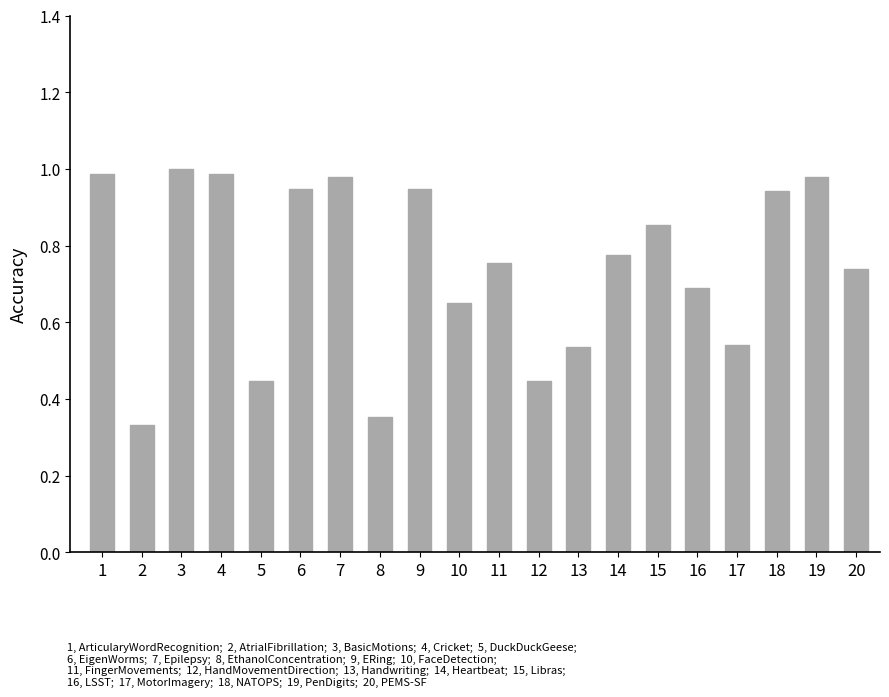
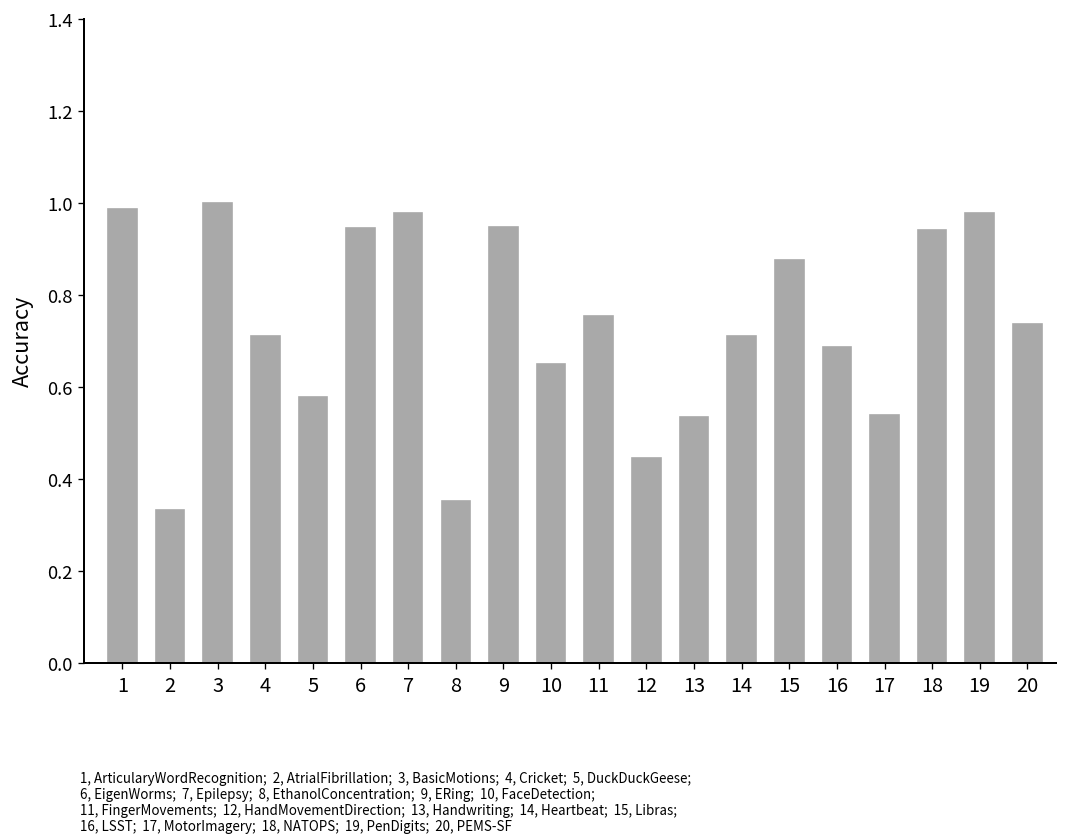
4: 0.99 -> 0.71
5: 0.45 -> 0.58
14: 0.78 -> 0.71
15: 0.86 -> 0.88
